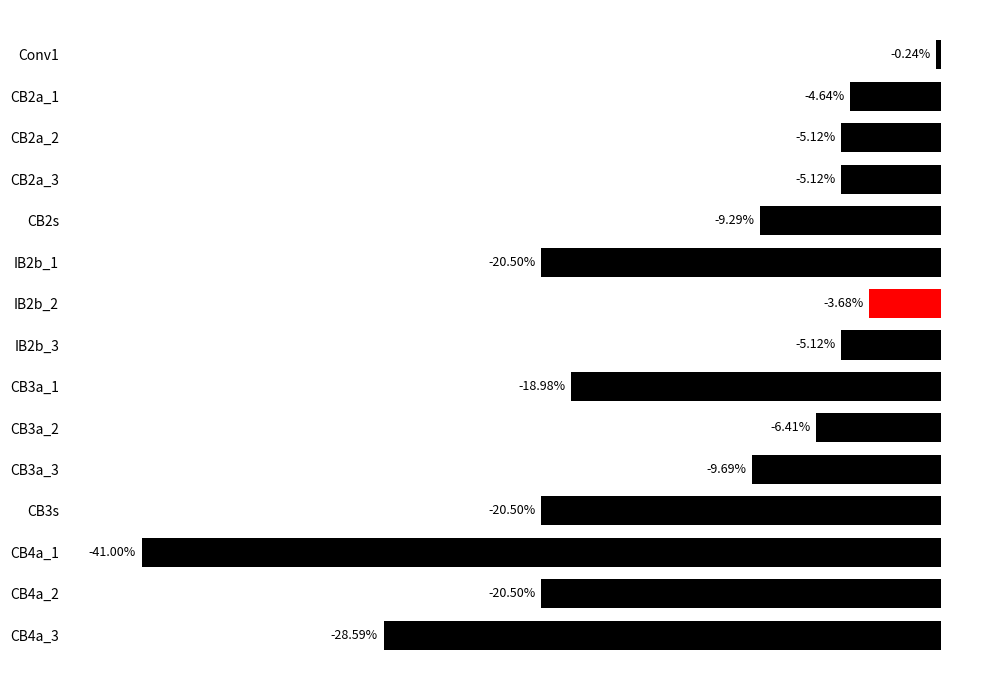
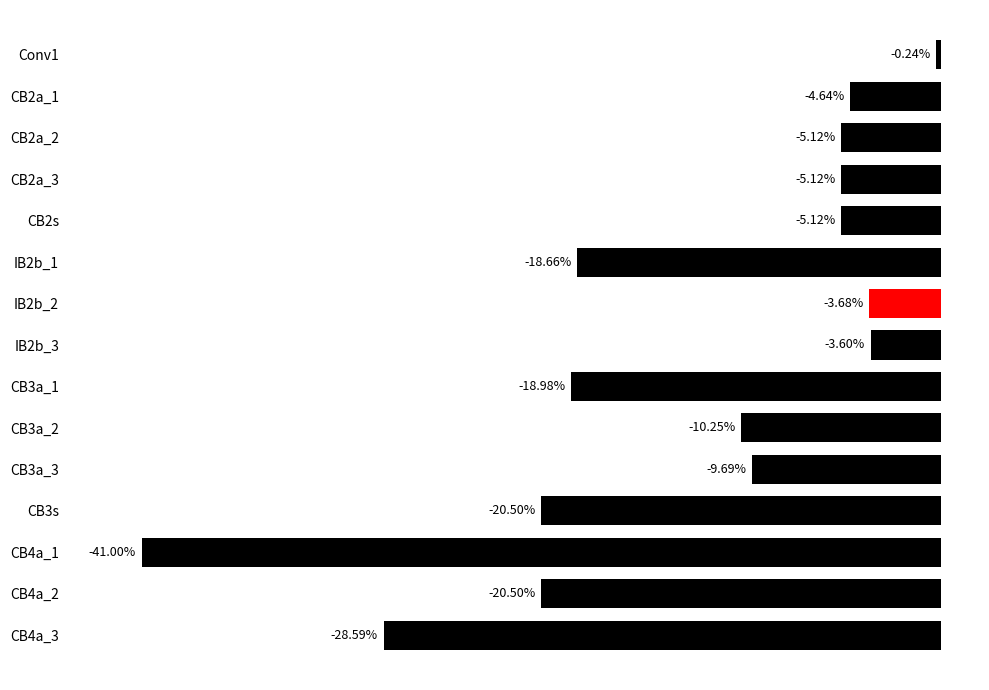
CB2s: -9.29% -> -5.12%
IB2b_1: -20.50% -> -18.66%
IB2b_3: -5.12% -> -3.60%
CB3a_2: -6.41% -> -10.25%
